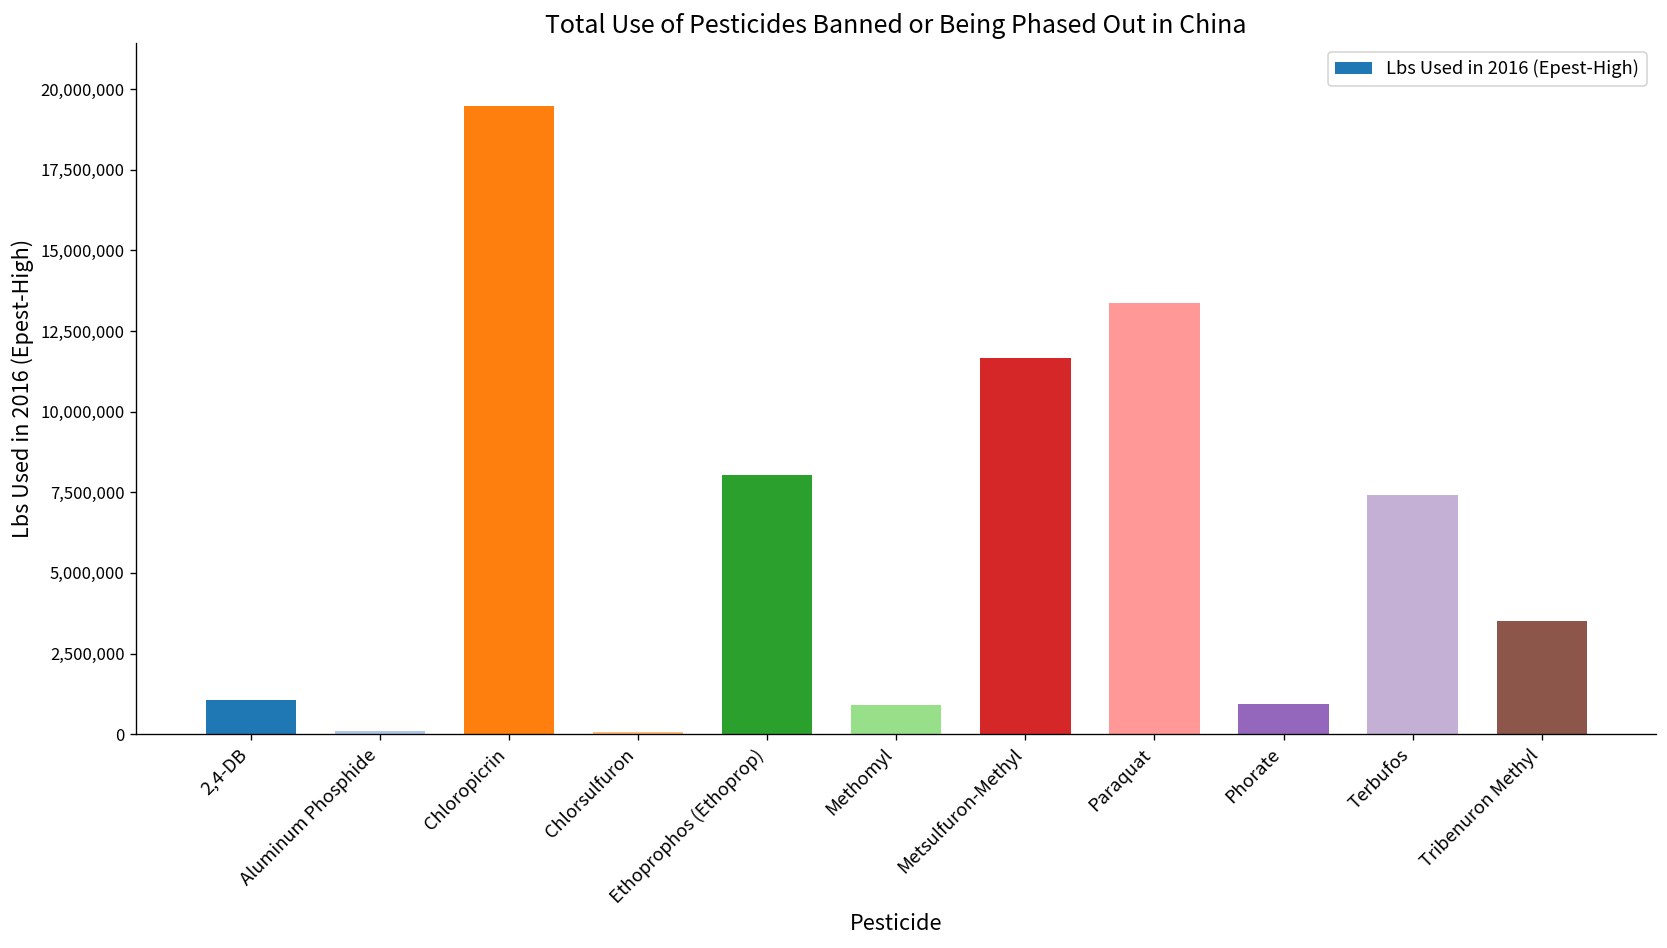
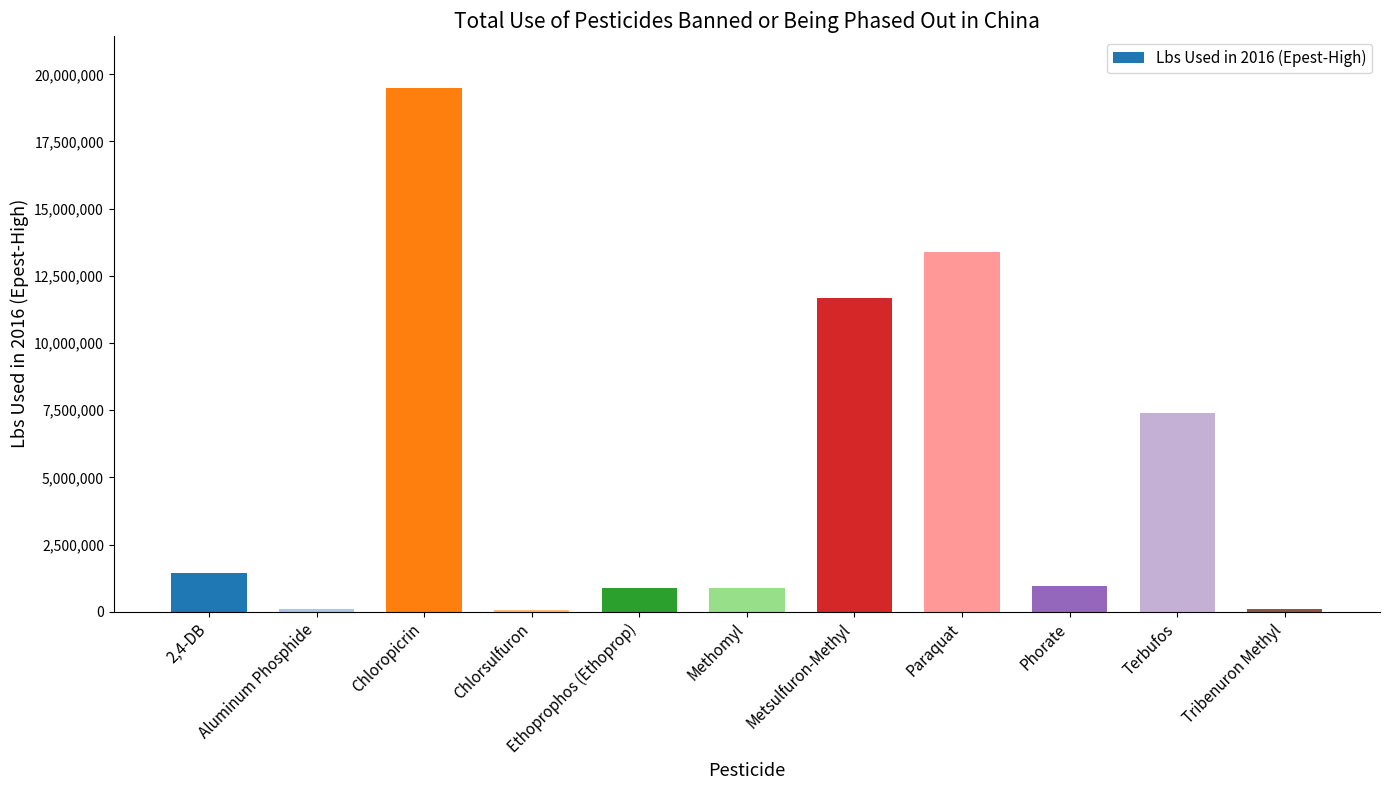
2,4-DB: 1,100,000 -> 1,400,000
Ethoprophos (Ethoprop): 8,000,000 -> 900,000
Tribenuron Methyl: 3,500,000 -> 100,000
